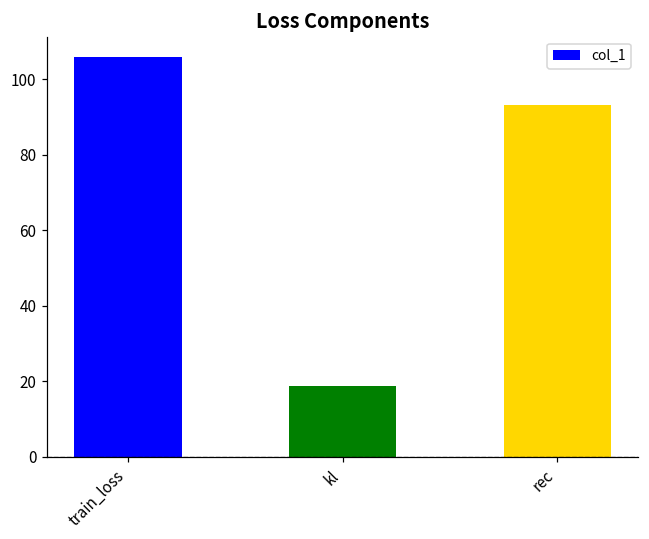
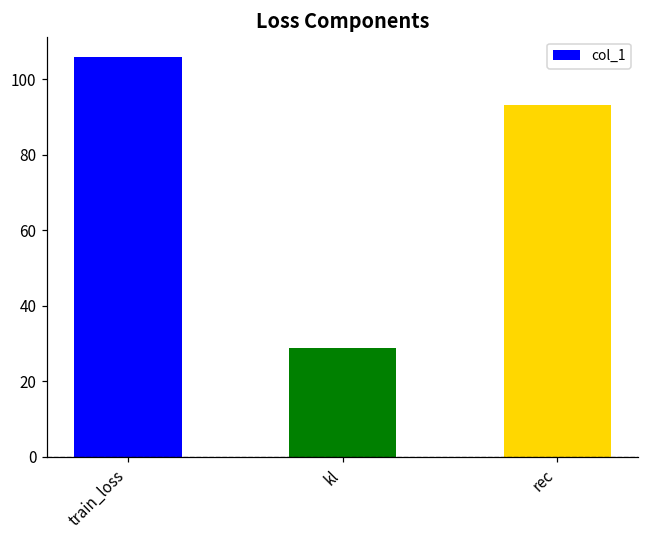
kl: 19 -> 29
